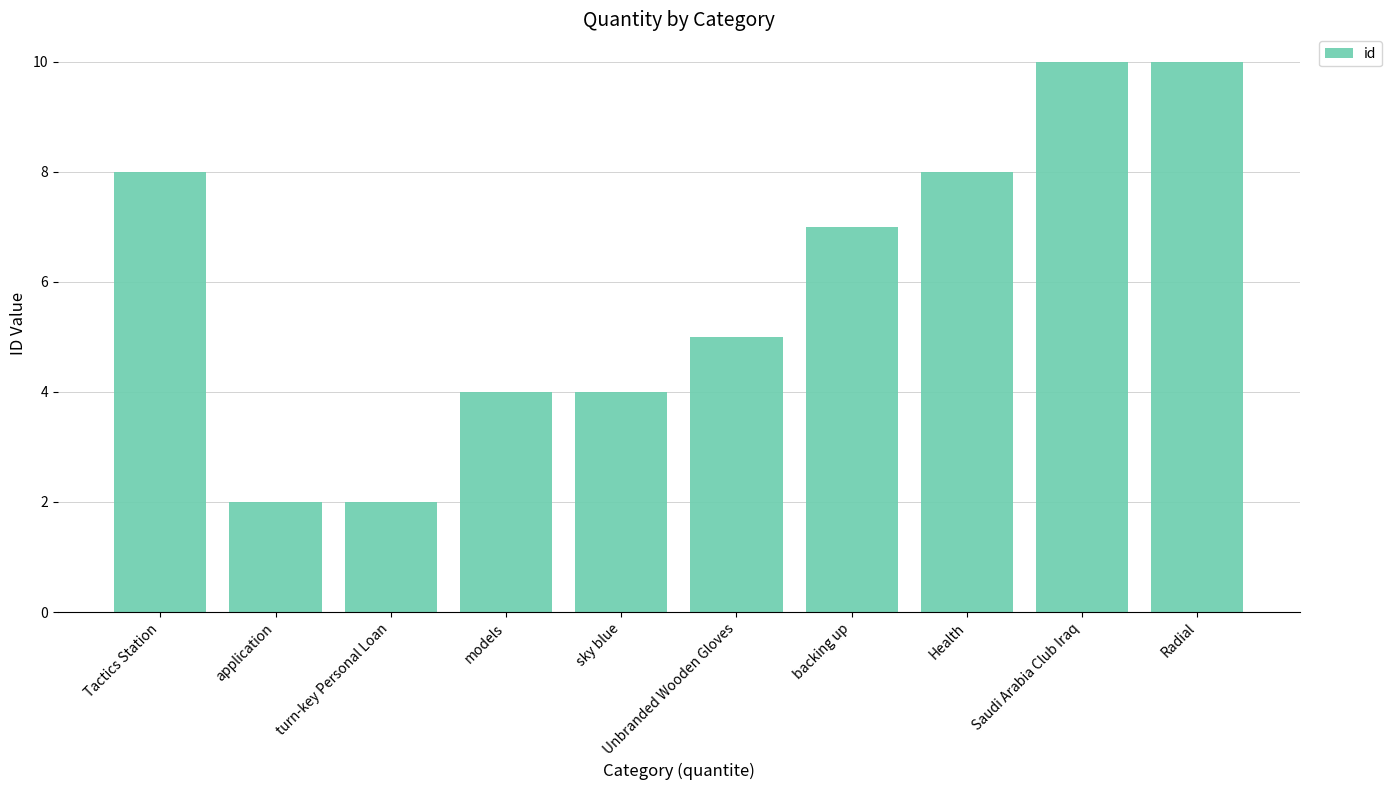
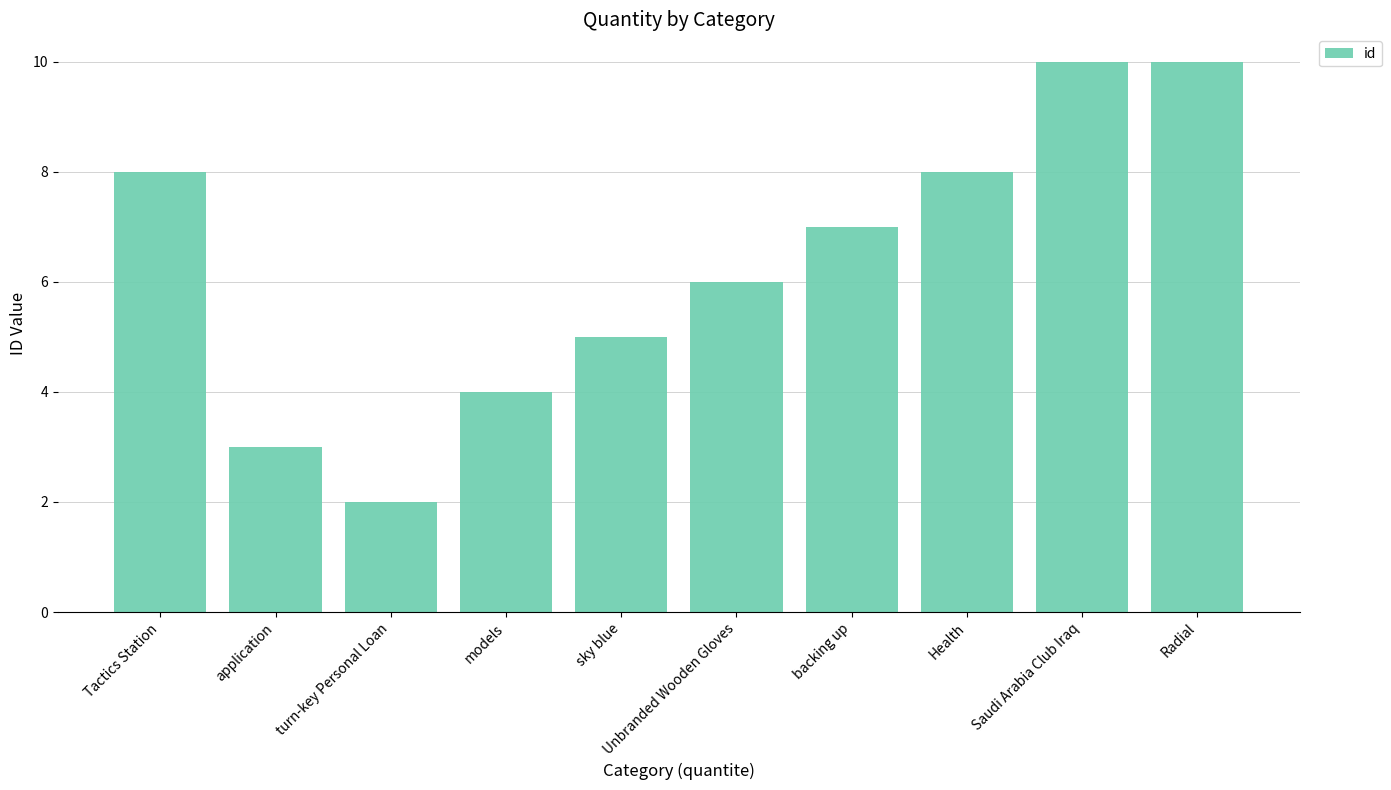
application: 2 -> 3
sky blue: 4 -> 5
Unbranded Wooden Gloves: 5 -> 6
